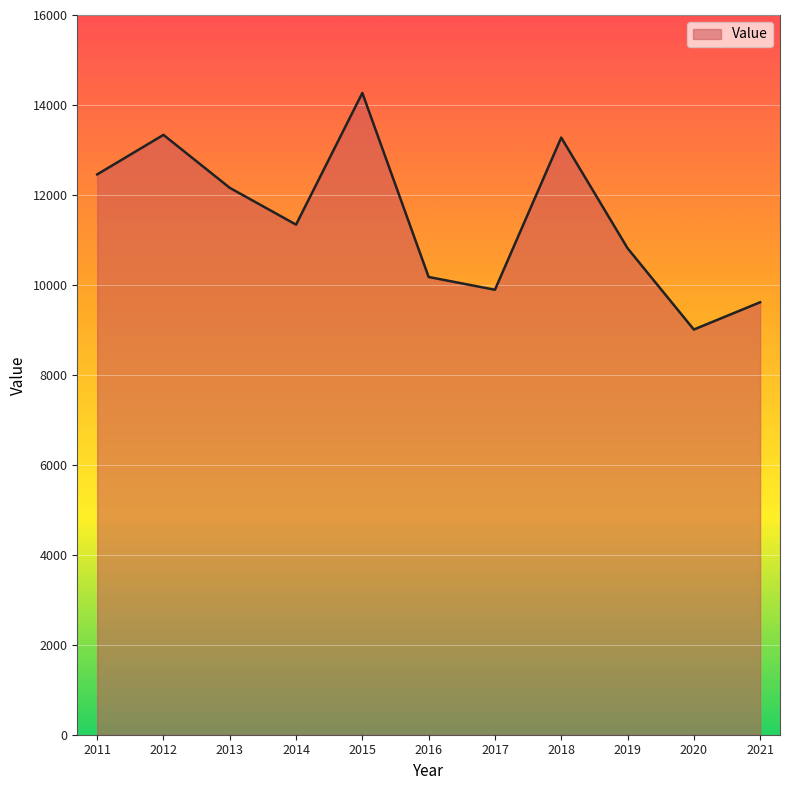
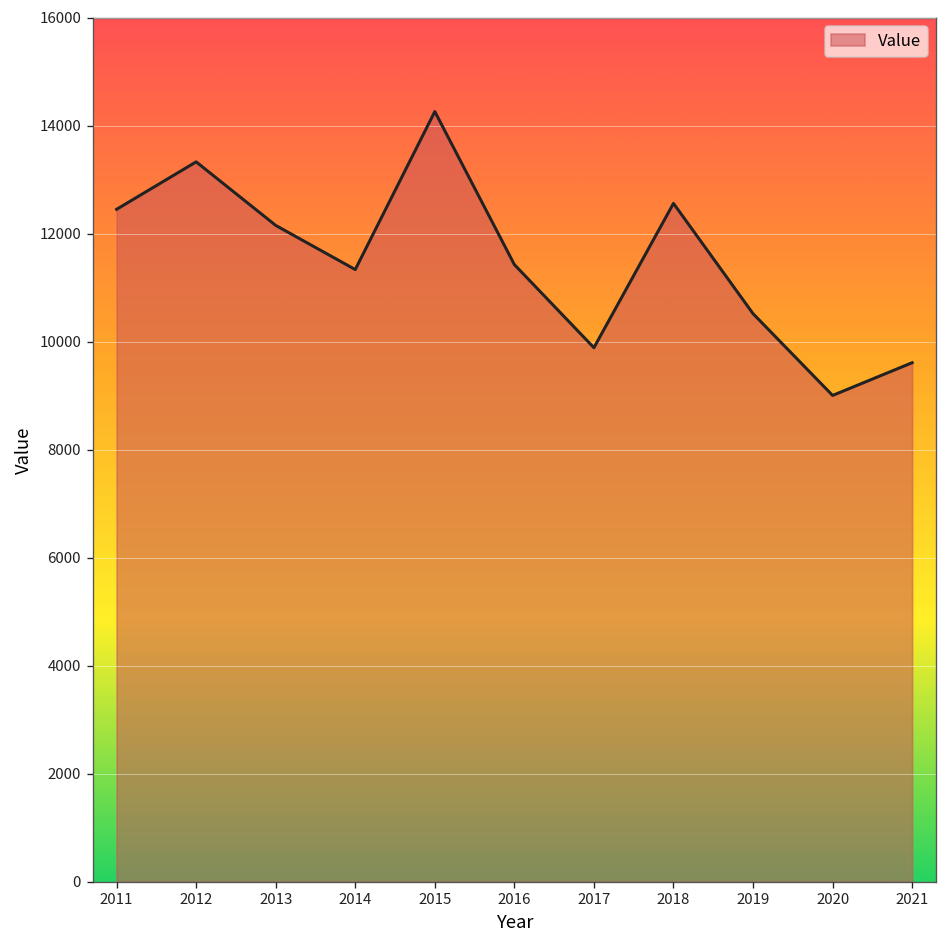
2016: 10200 -> 11400
2018: 13300 -> 12600
2019: 10800 -> 10500
